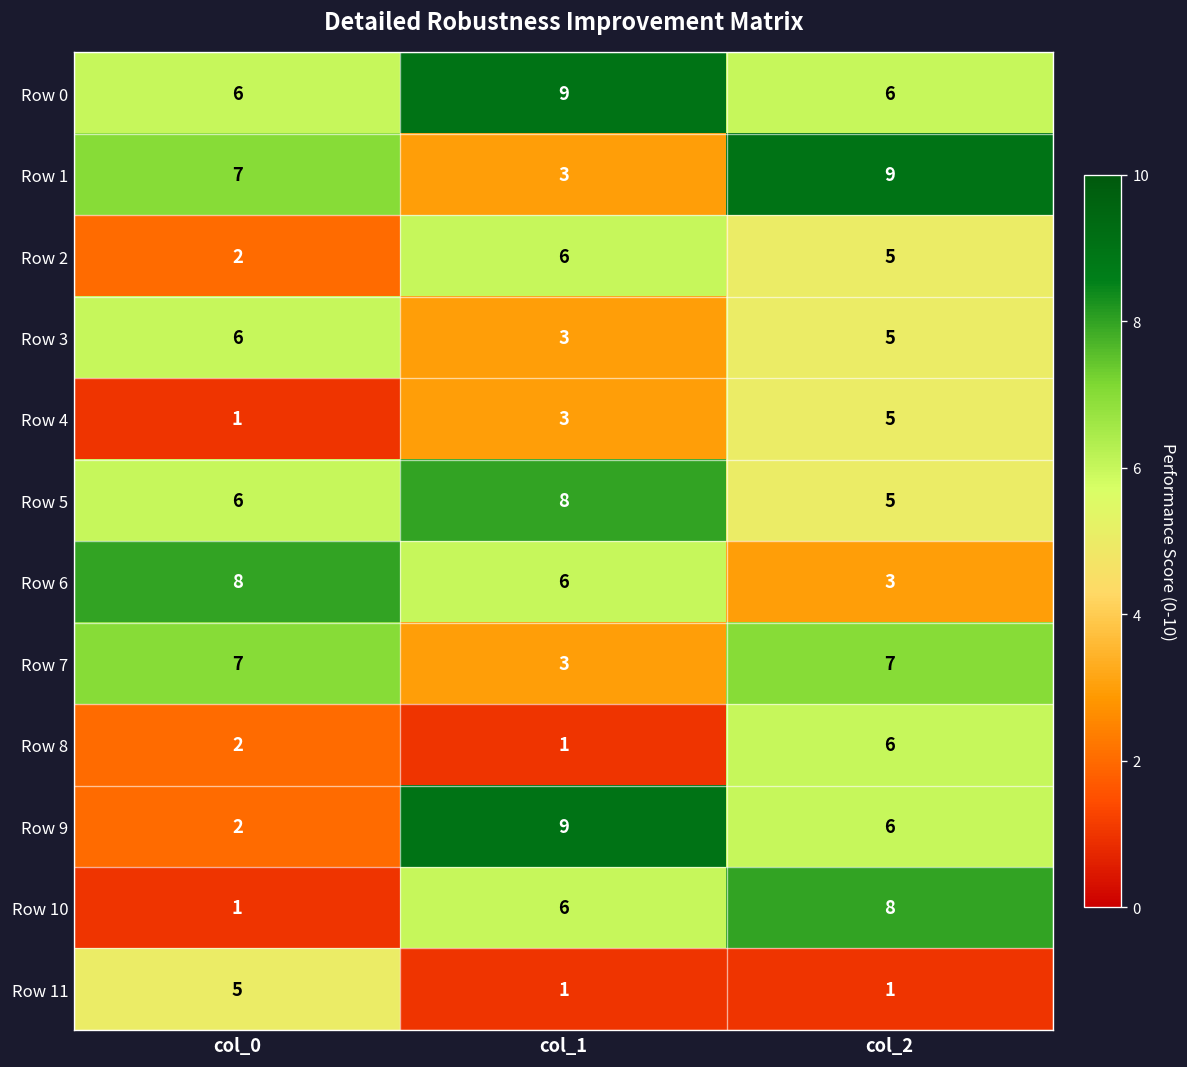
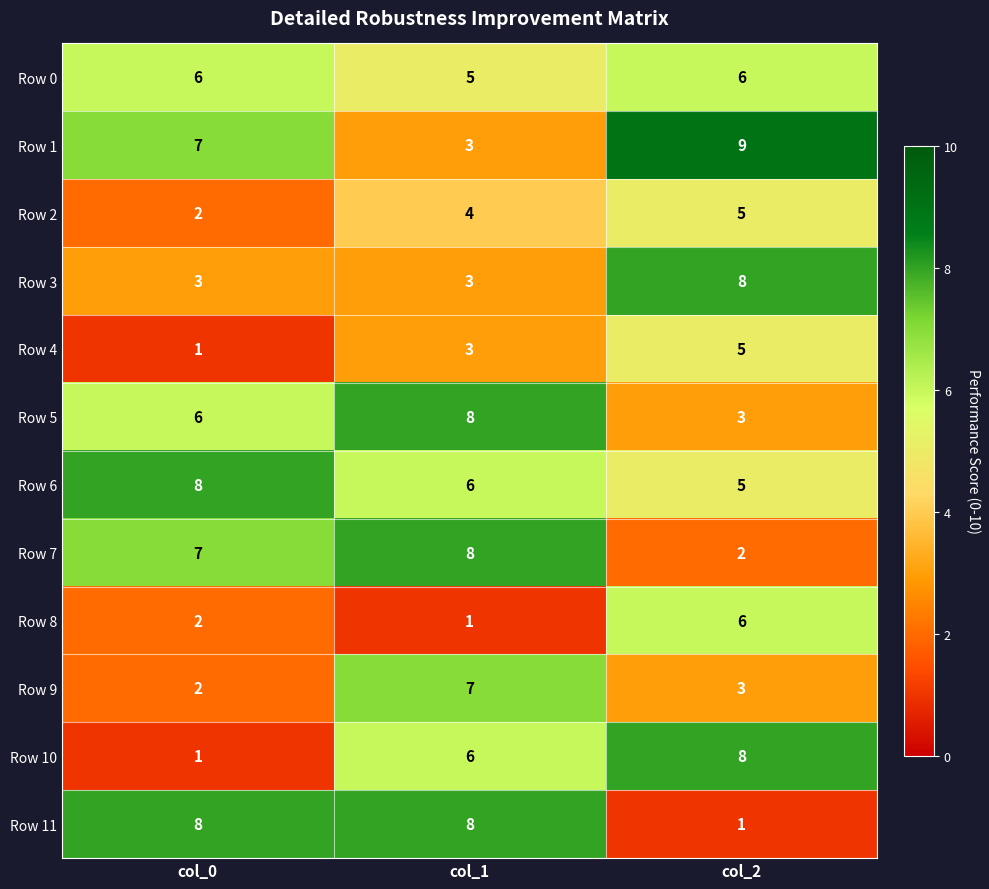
Row 0, col_1: 9 -> 5
Row 2, col_1: 6 -> 4
Row 3, col_0: 6 -> 3
Row 3, col_2: 5 -> 8
Row 5, col_2: 5 -> 3
Row 6, col_2: 3 -> 5
Row 7, col_1: 3 -> 8
Row 7, col_2: 7 -> 2
Row 9, col_1: 9 -> 7
Row 9, col_2: 6 -> 3
Row 11, col_0: 5 -> 8
Row 11, col_1: 1 -> 8
